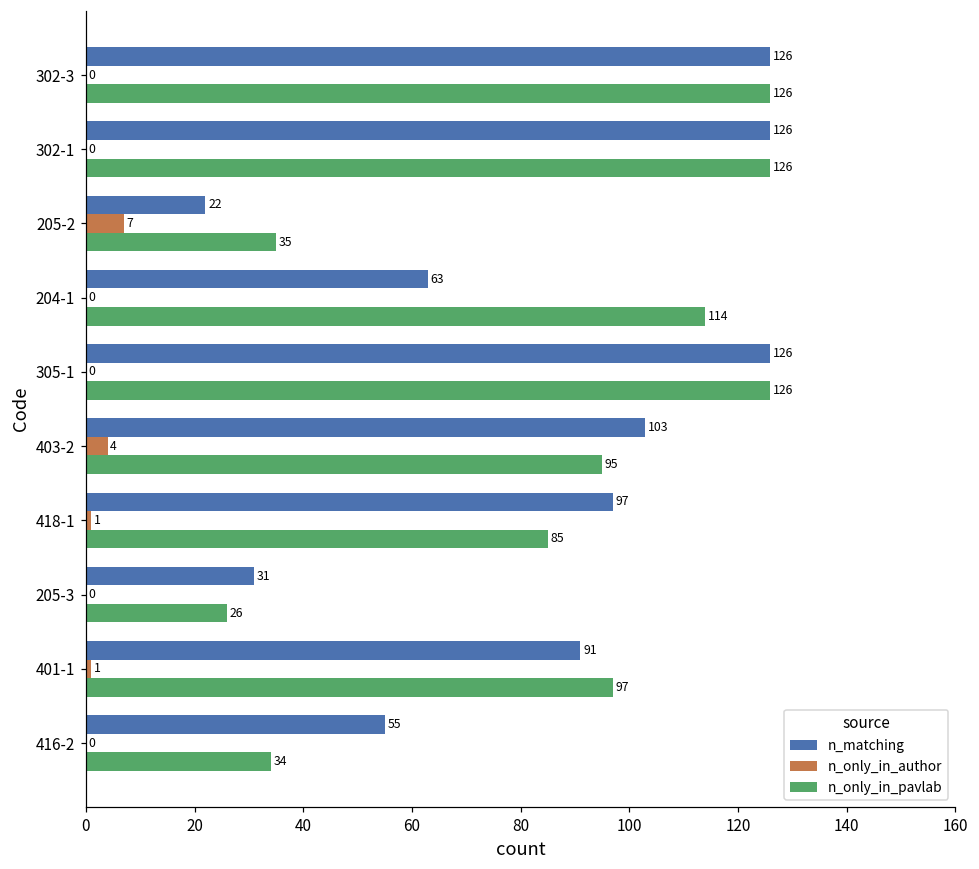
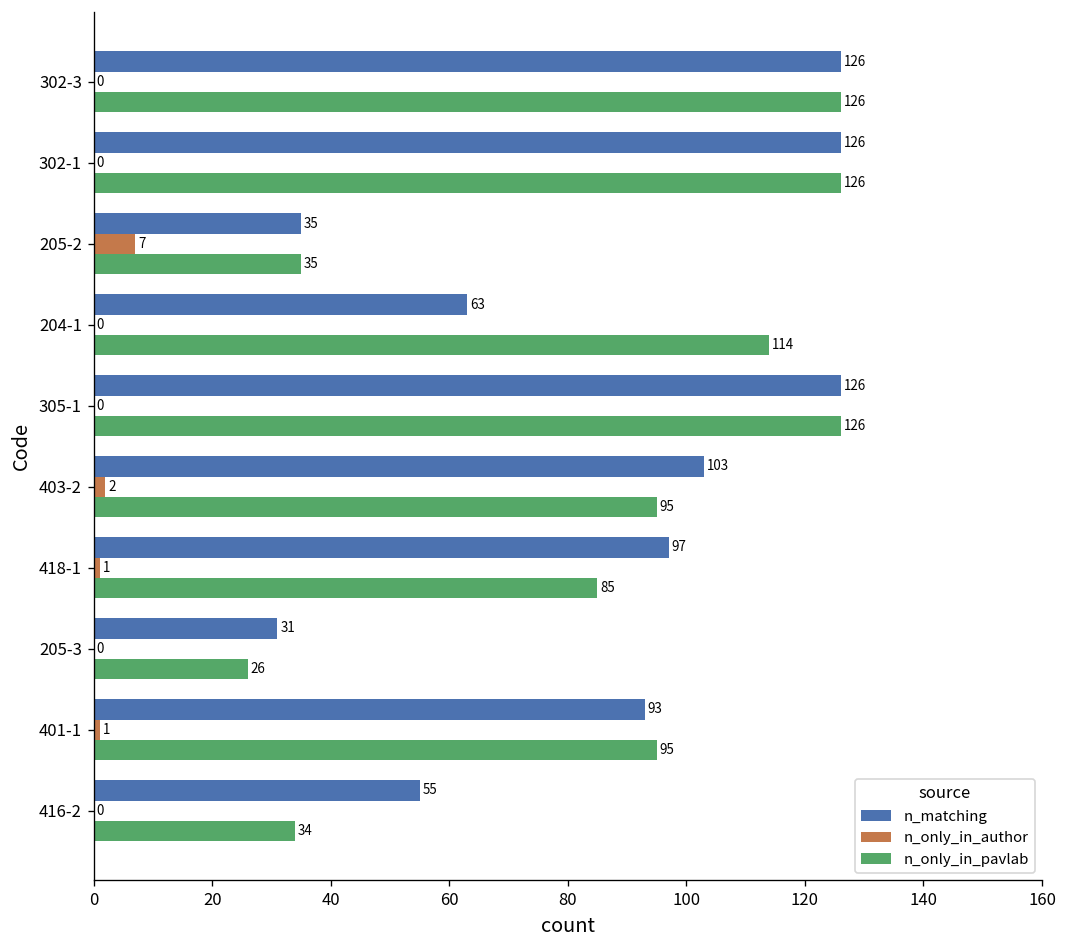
n_matching, 205-2: 22 -> 35
n_only_in_author, 403-2: 4 -> 2
n_matching, 401-1: 91 -> 93
n_only_in_pavlab, 401-1: 97 -> 95
